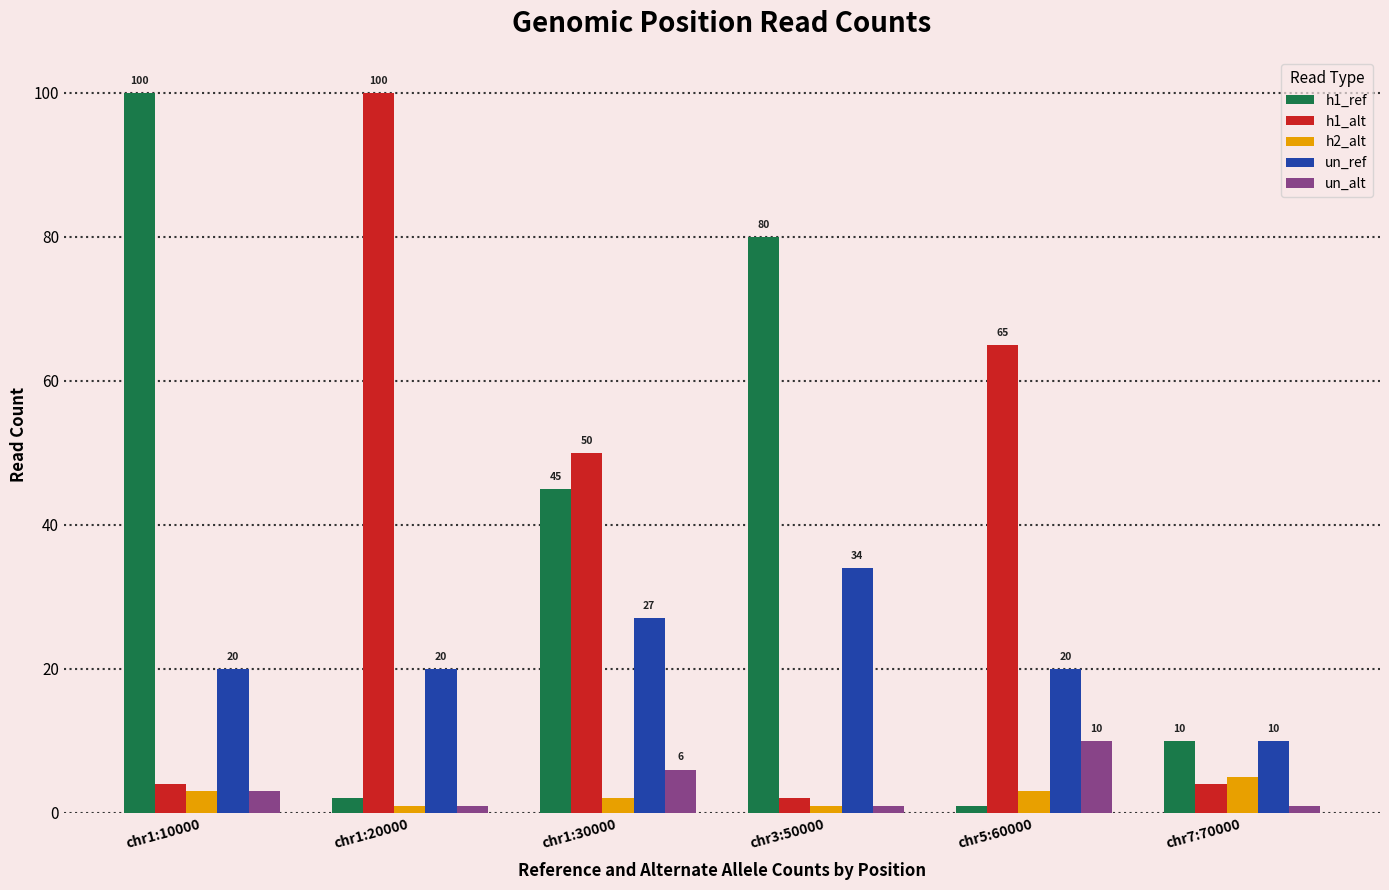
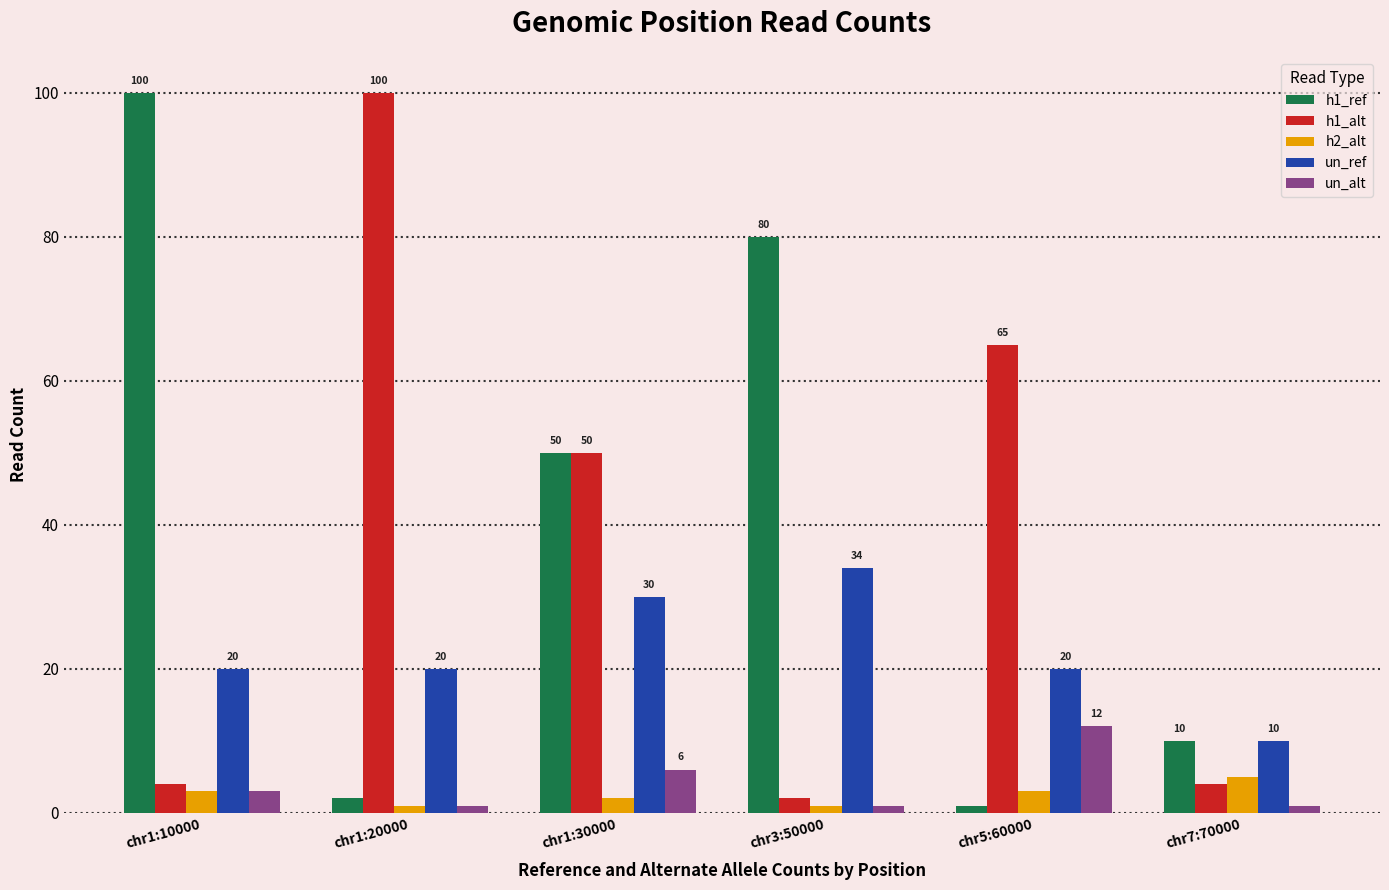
h1_ref, chr1:30000: 45 -> 50
un_ref, chr1:30000: 27 -> 30
un_alt, chr5:60000: 10 -> 12
